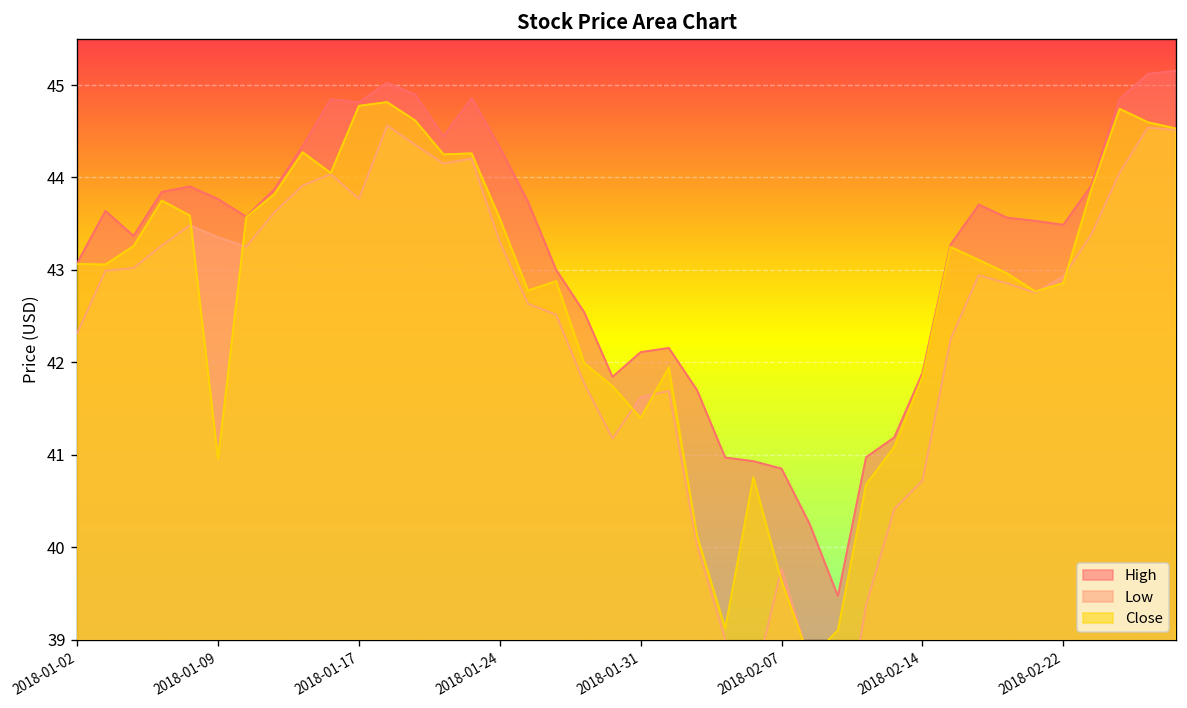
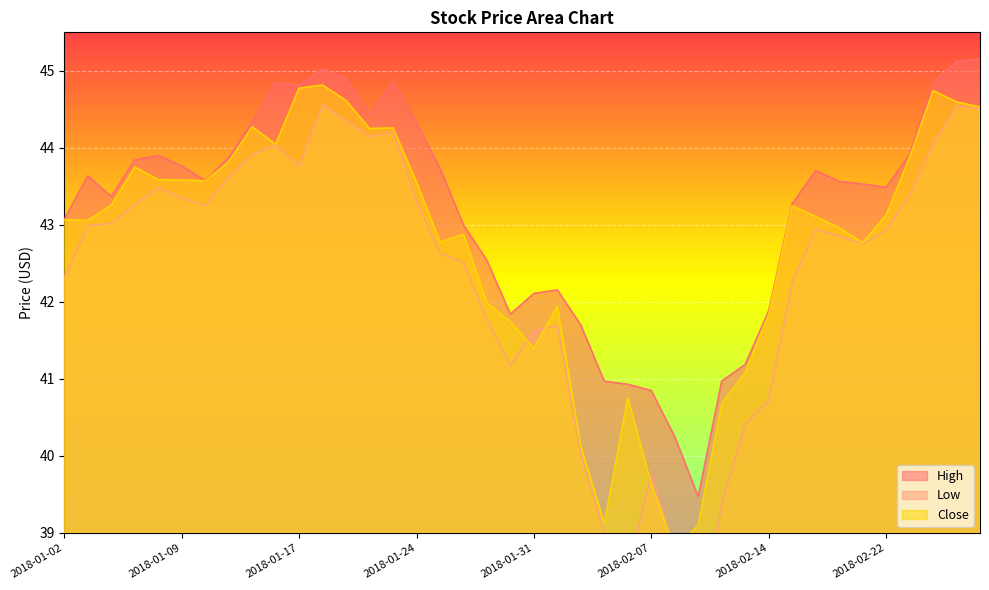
Close, 2018-01-09: 41.0 -> 43.6
Close, 2018-02-22: 42.9 -> 43.1
